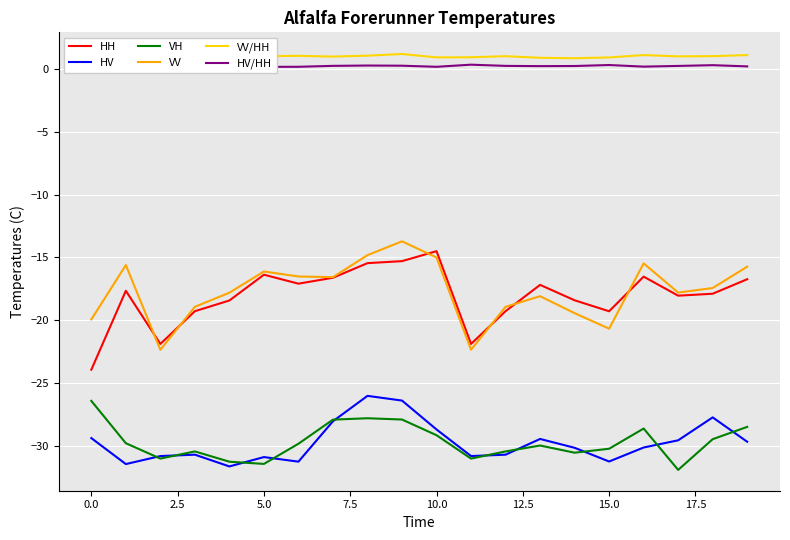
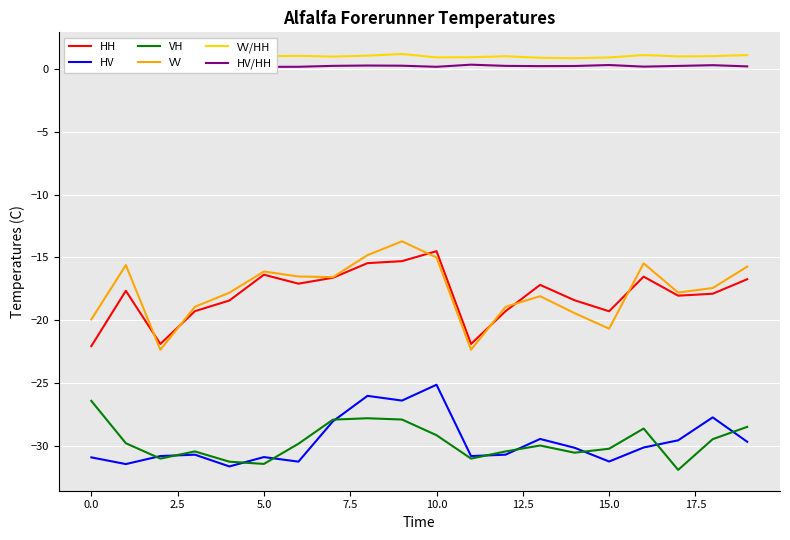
HH, 0.0: -23.9 -> -22.1
HV, 0.0: -29.4 -> -30.9
HV, 10.0: -28.7 -> -25.1
